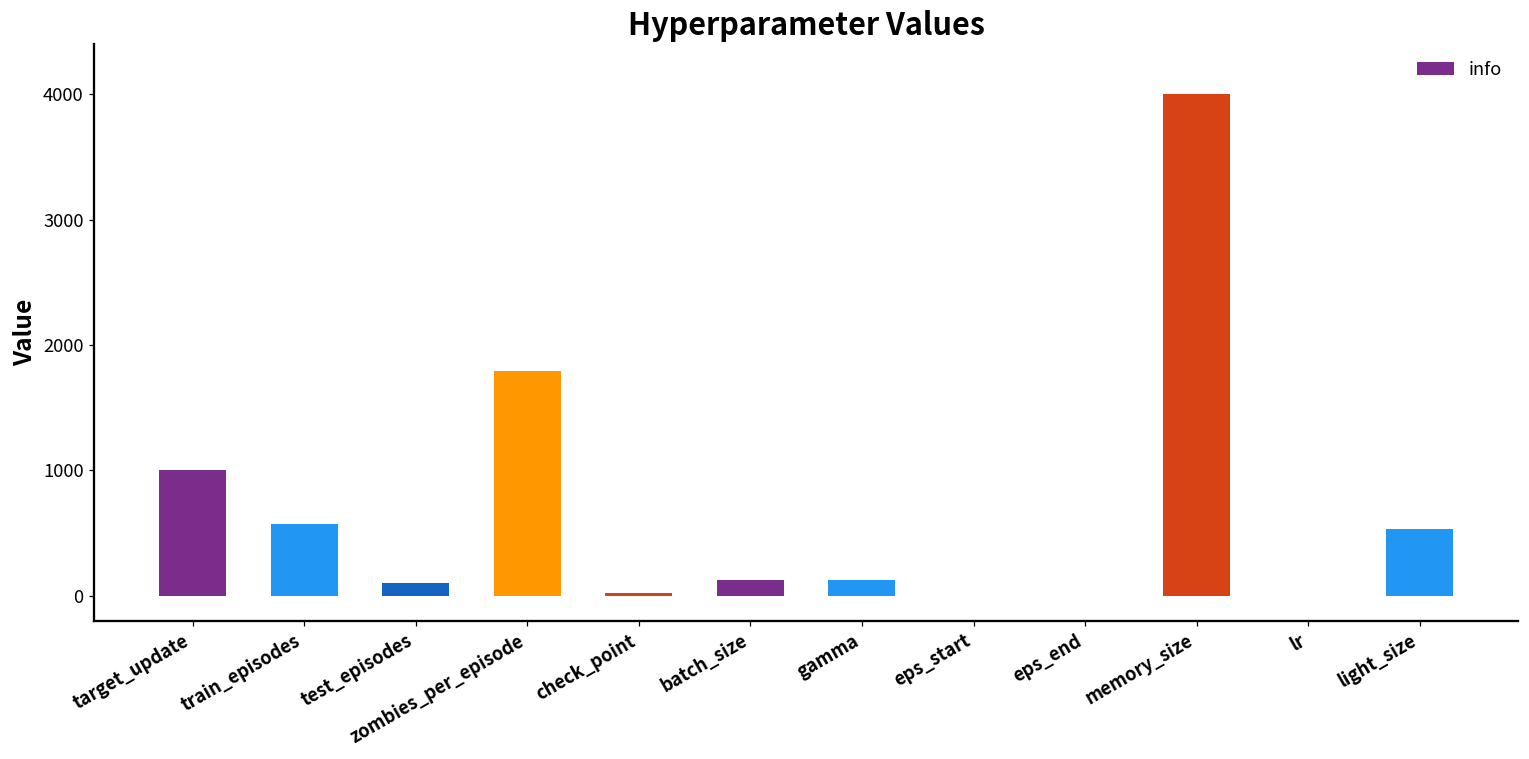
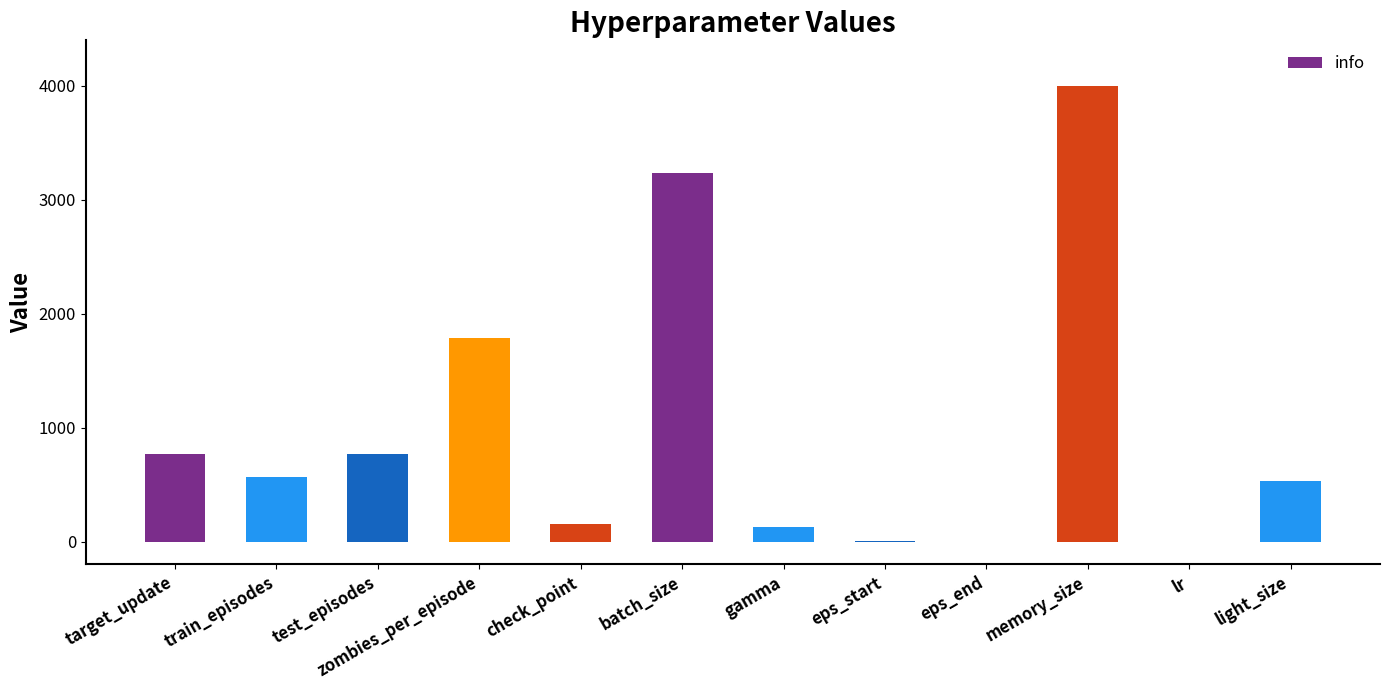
target_update: 1000 -> 770
test_episodes: 100 -> 770
check_point: 30 -> 160
batch_size: 130 -> 3230
